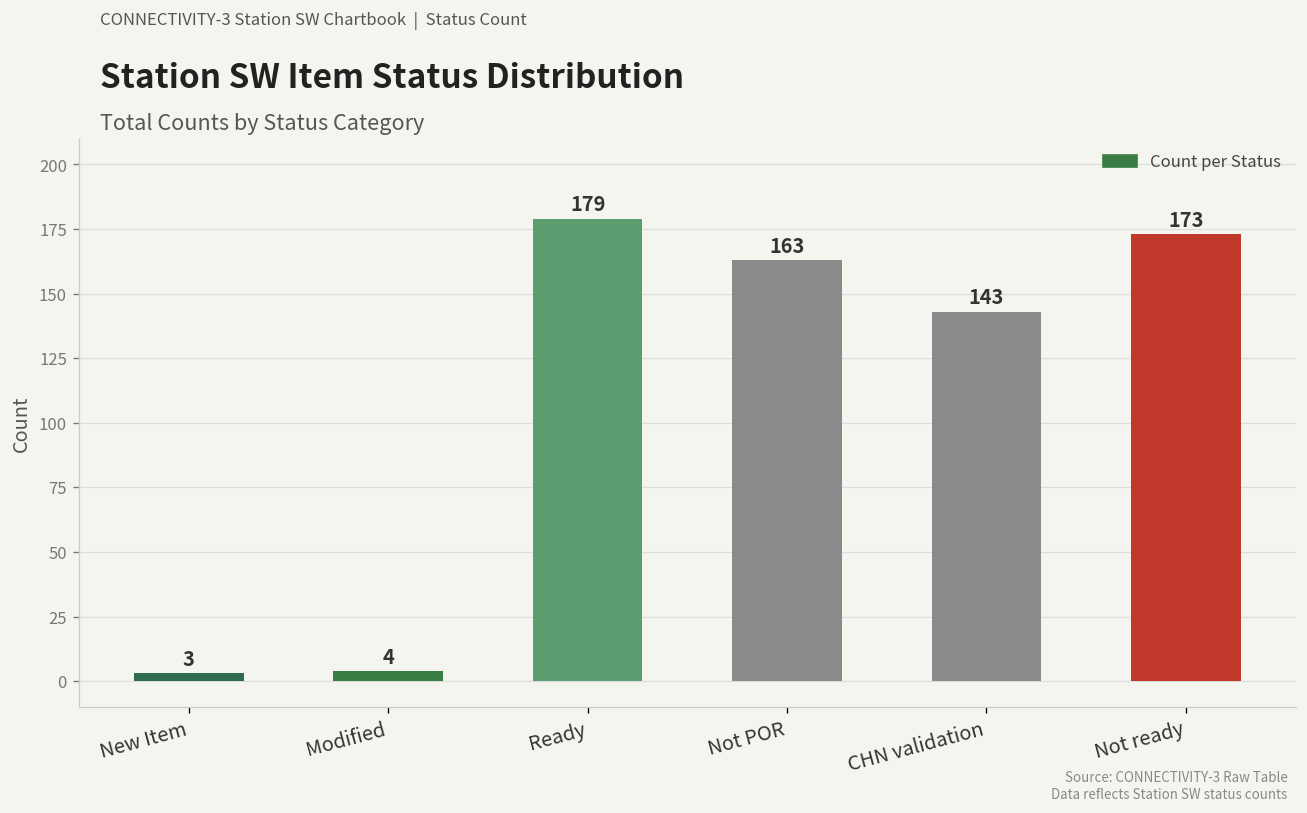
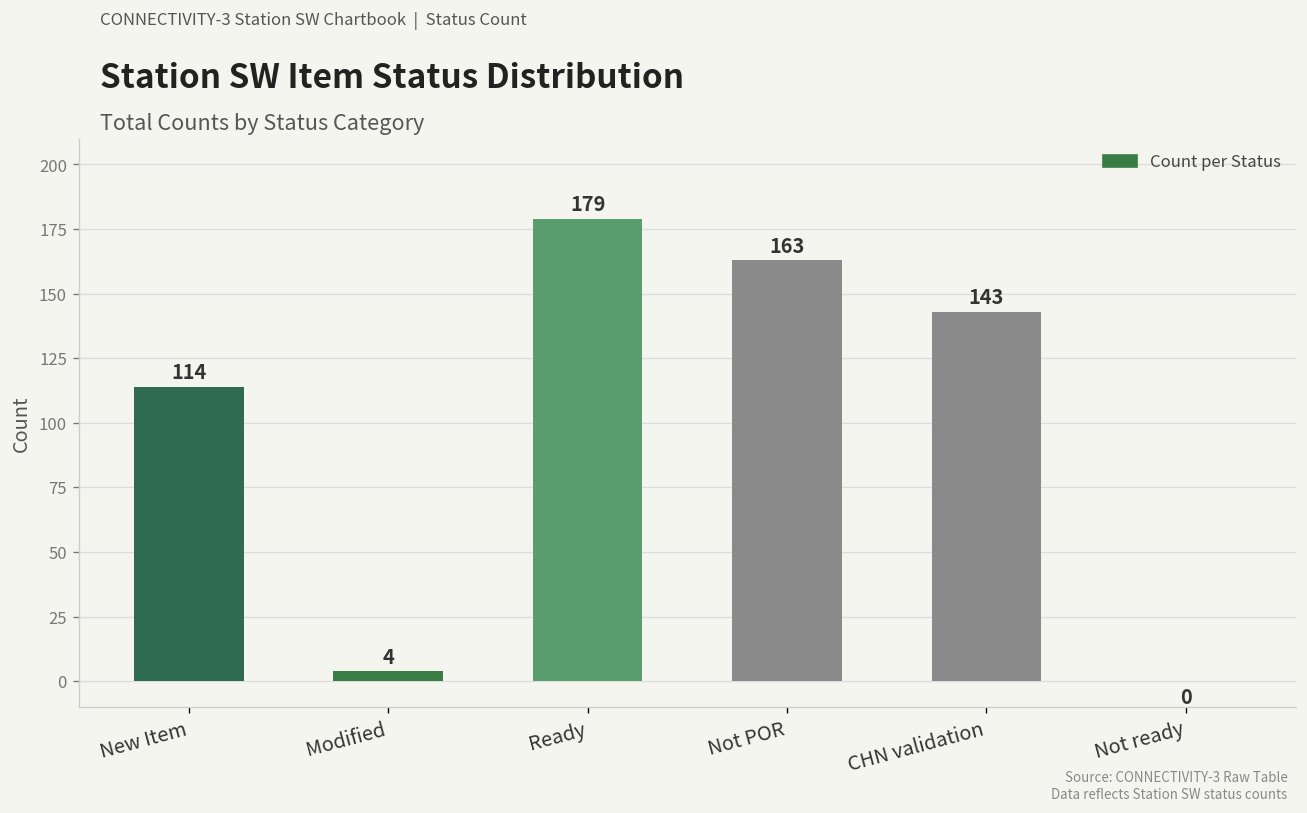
New Item: 3 -> 114
Not ready: 173 -> 0
